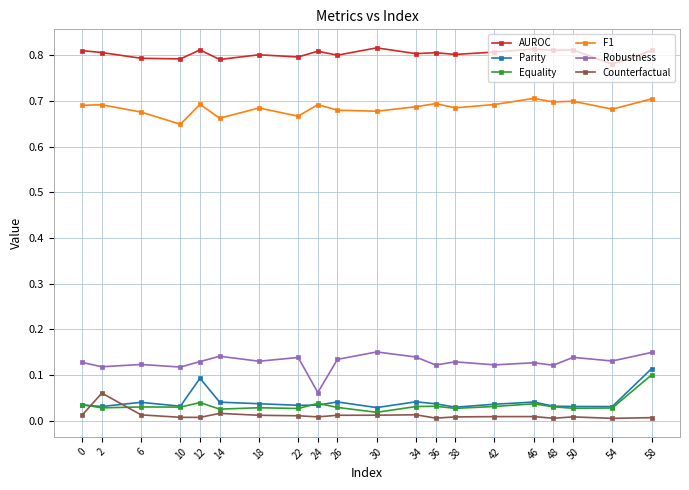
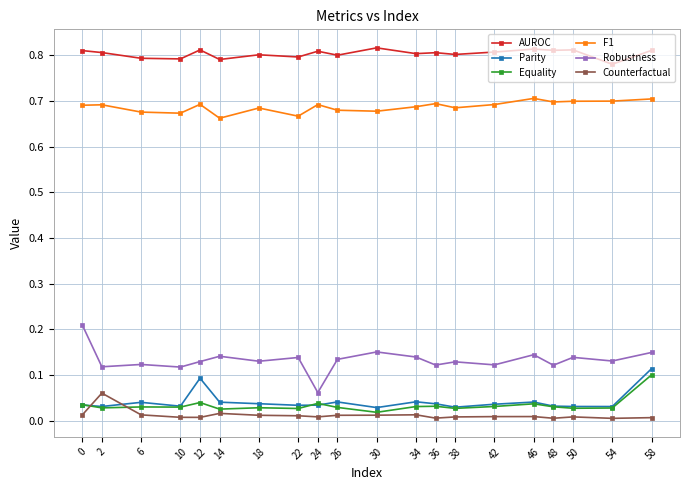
Robustness, 0: 0.13 -> 0.21
F1, 10: 0.65 -> 0.67
Robustness, 46: 0.13 -> 0.14
F1, 54: 0.68 -> 0.70
